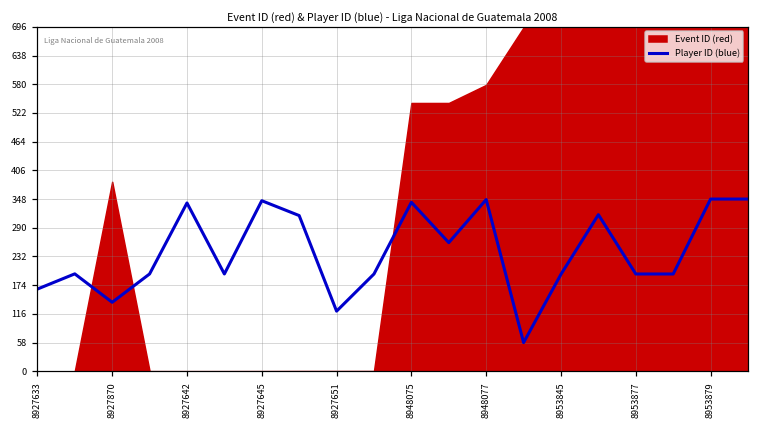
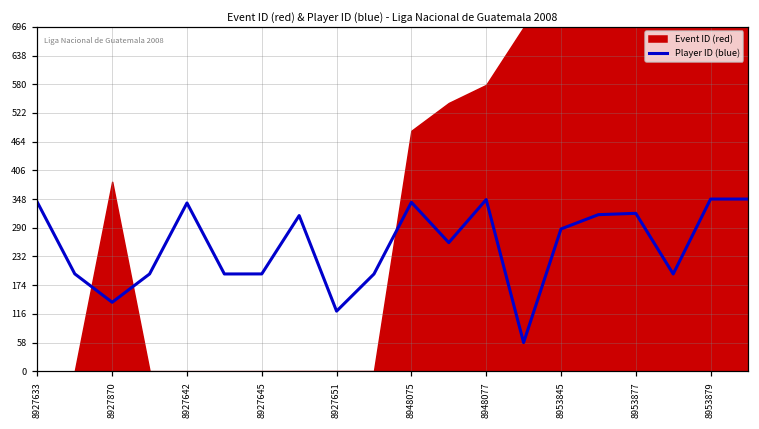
Player ID (blue), 8927633: 170 -> 340
Player ID (blue), 8927645: 340 -> 200
Event ID (red), 8948075: 540 -> 490
Player ID (blue), 8953845: 200 -> 290
Player ID (blue), 8953877: 200 -> 320
